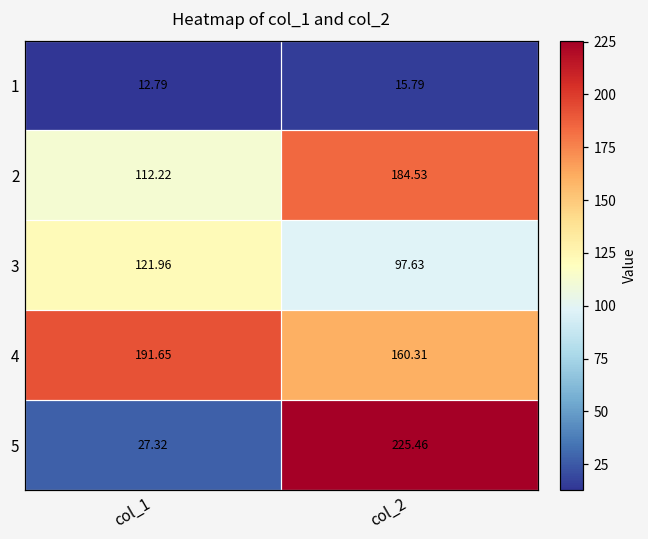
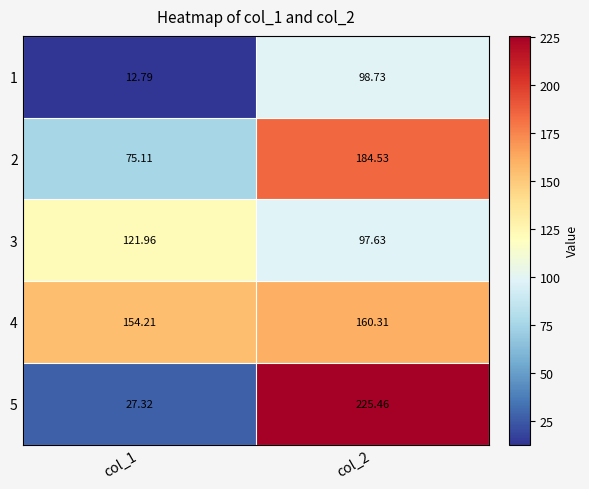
1, col_2: 15.79 -> 98.73
2, col_1: 112.22 -> 75.11
4, col_1: 191.65 -> 154.21
